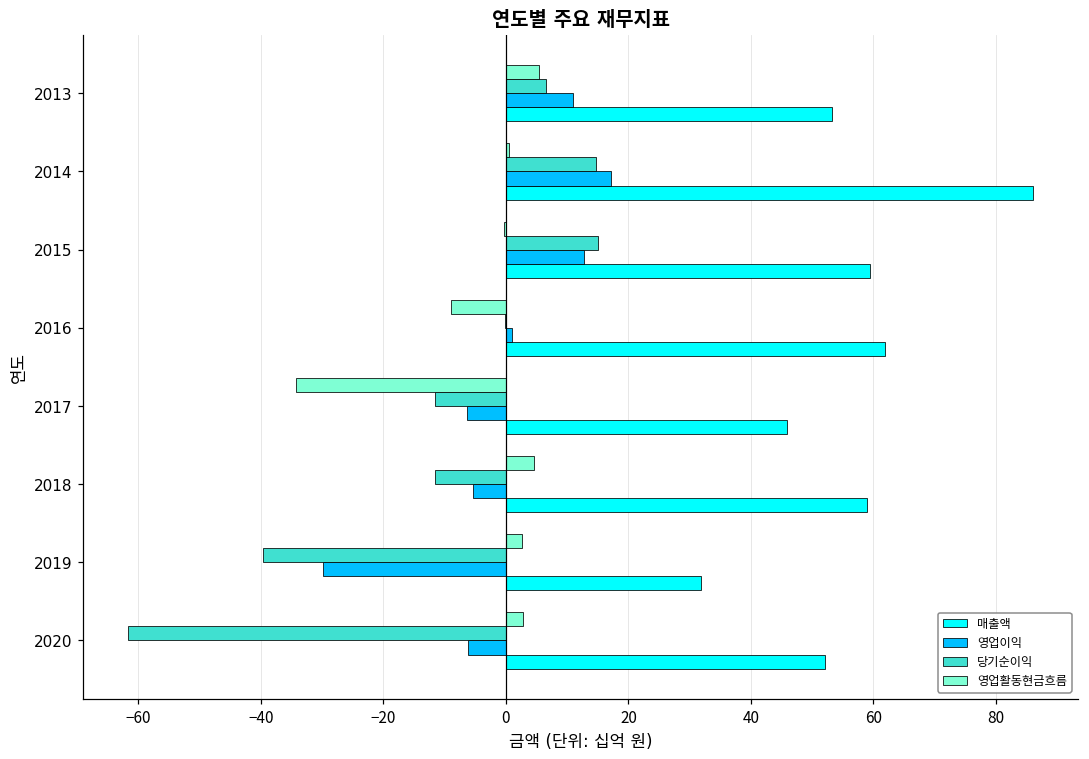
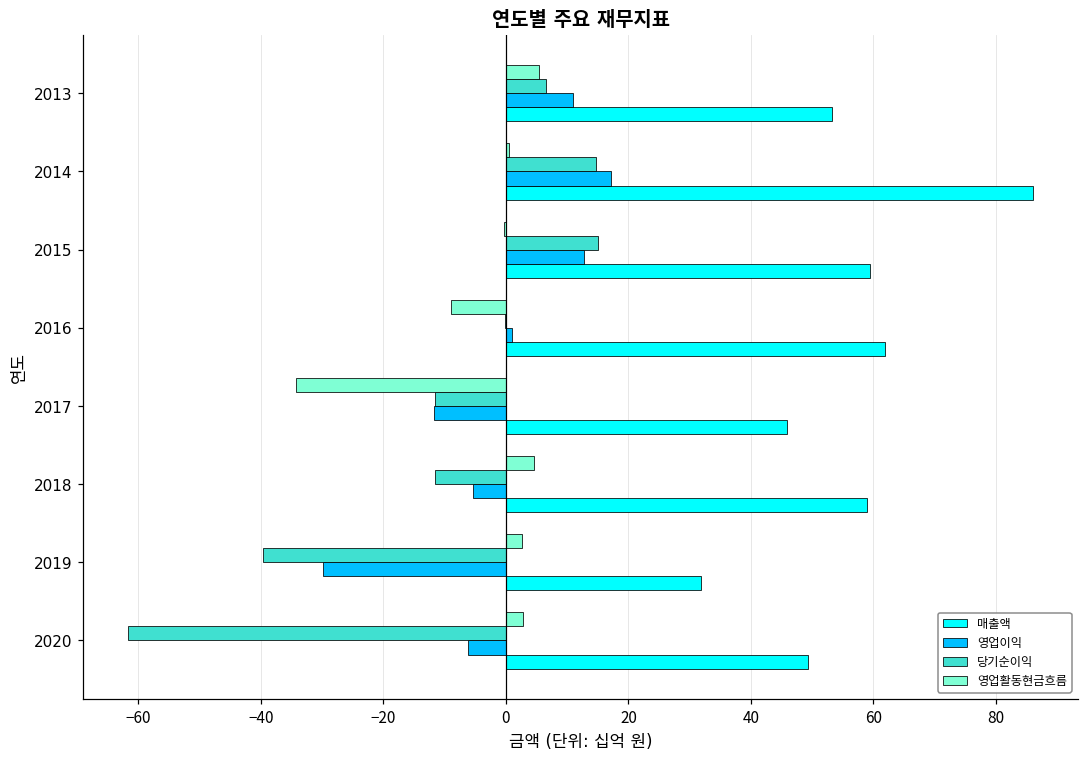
영업이익, 2017: -6 -> -12
매출액, 2020: 52 -> 49
